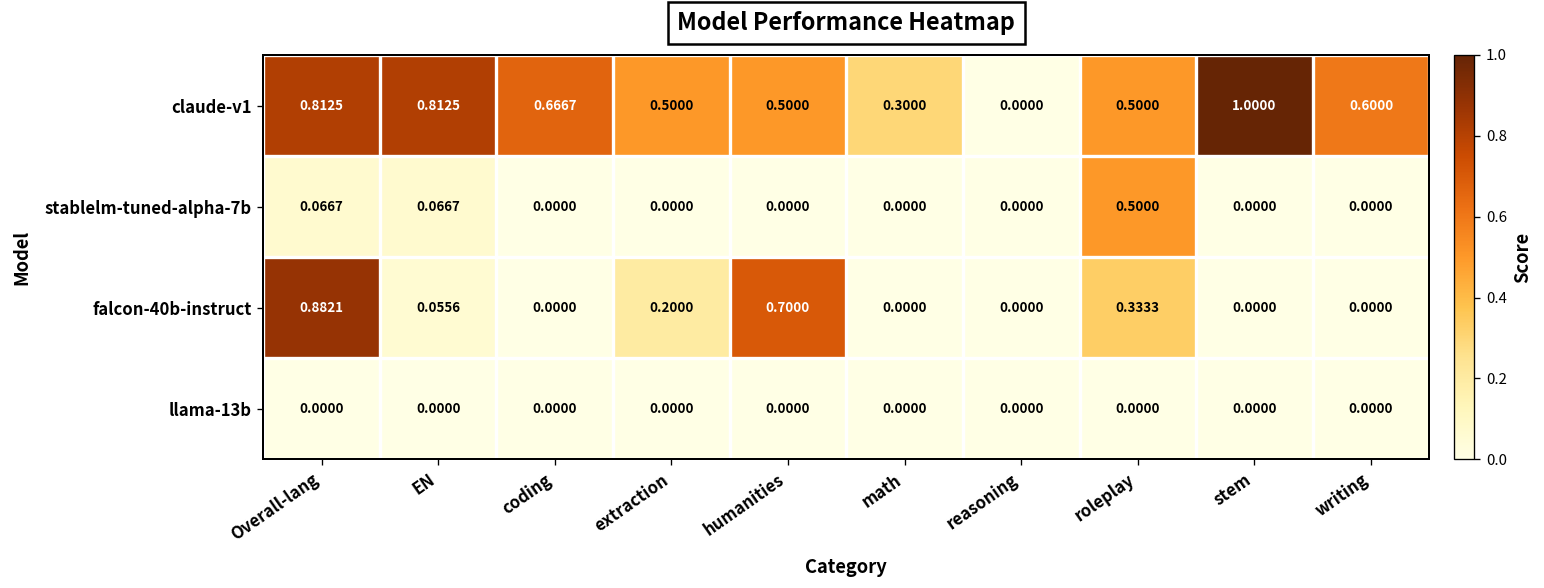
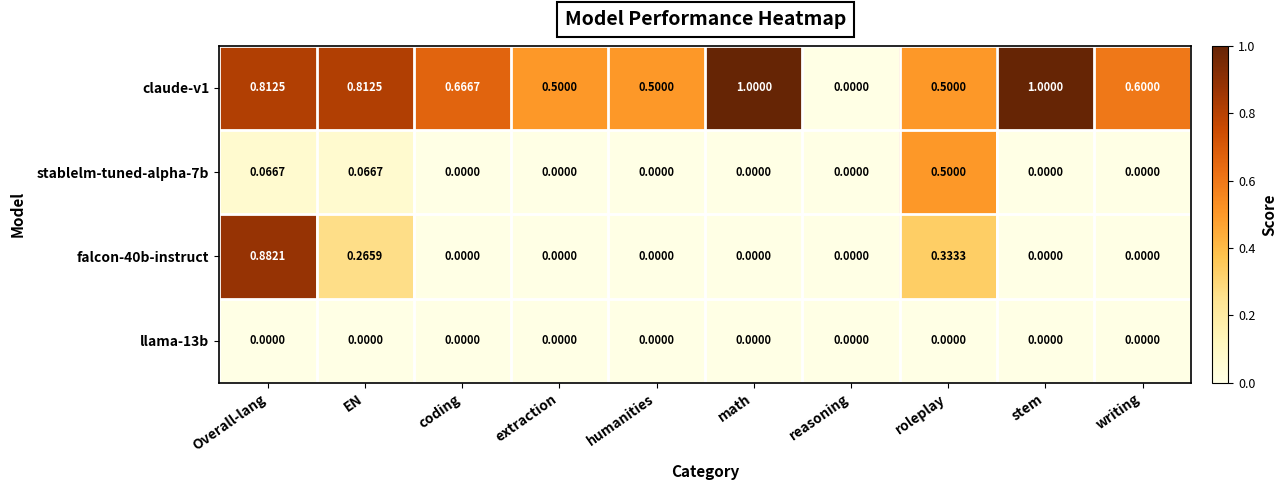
claude-v1, math: 0.3000 -> 1.0000
falcon-40b-instruct, EN: 0.0556 -> 0.2659
falcon-40b-instruct, extraction: 0.2000 -> 0.0000
falcon-40b-instruct, humanities: 0.7000 -> 0.0000
